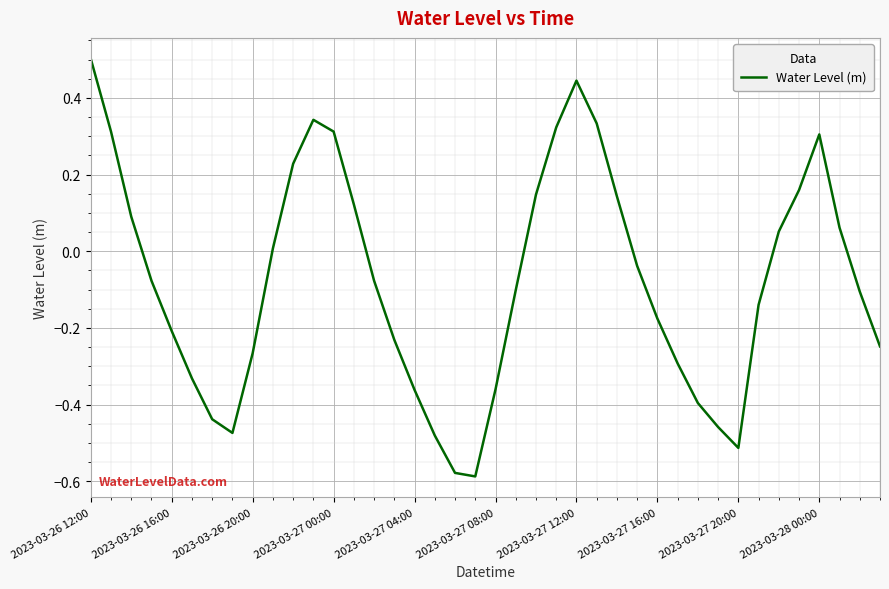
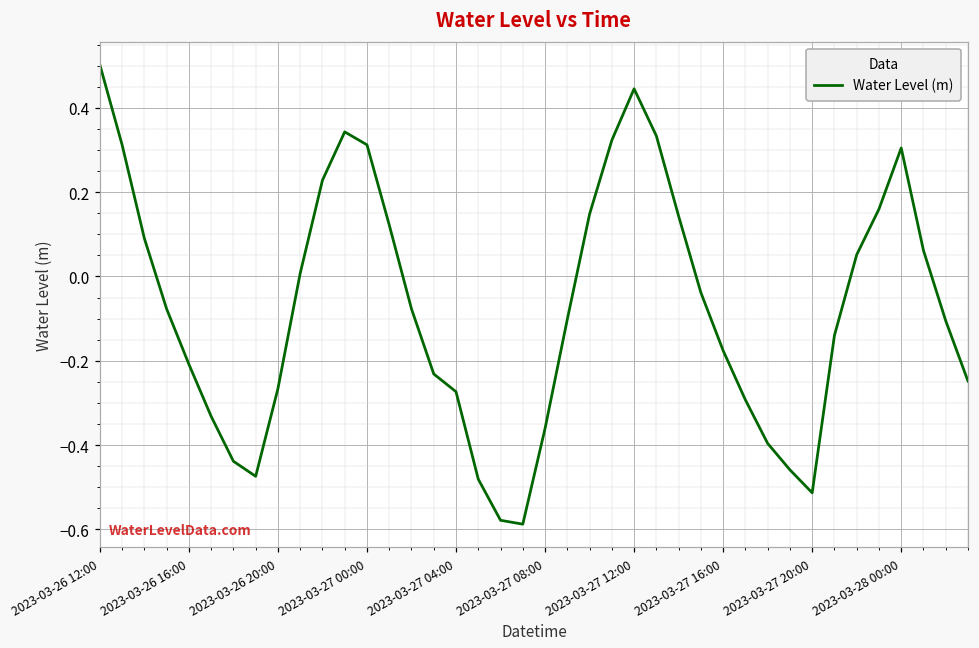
2023-03-27 04:00: -0.36 -> -0.27
